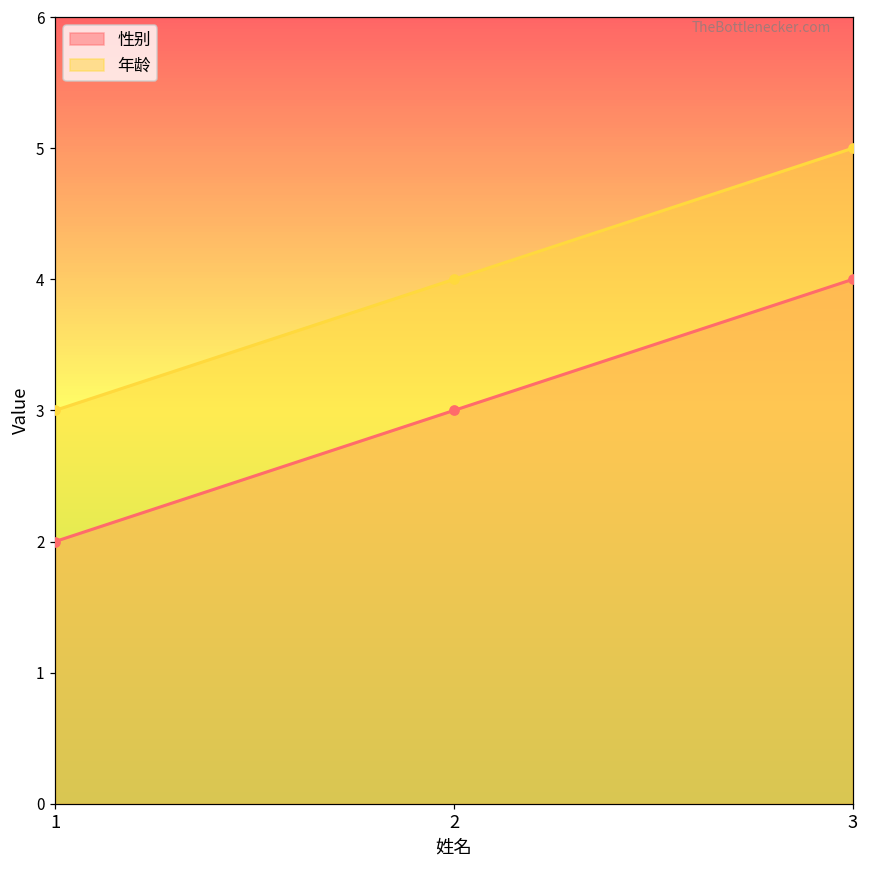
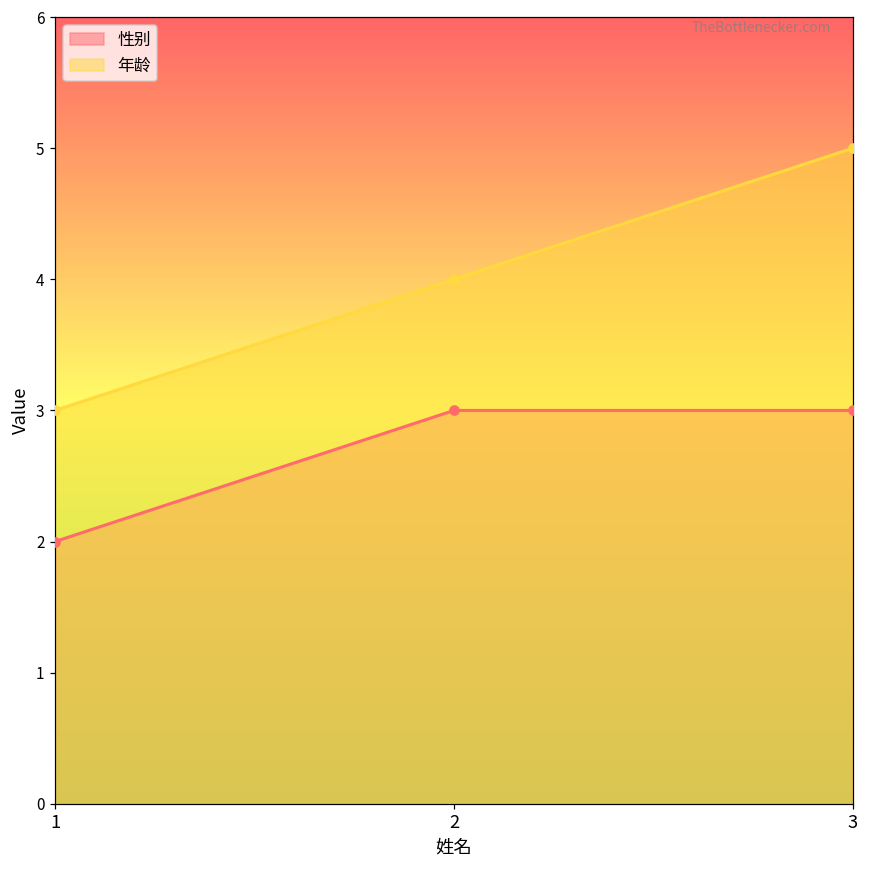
性别, 3: 4 -> 3
